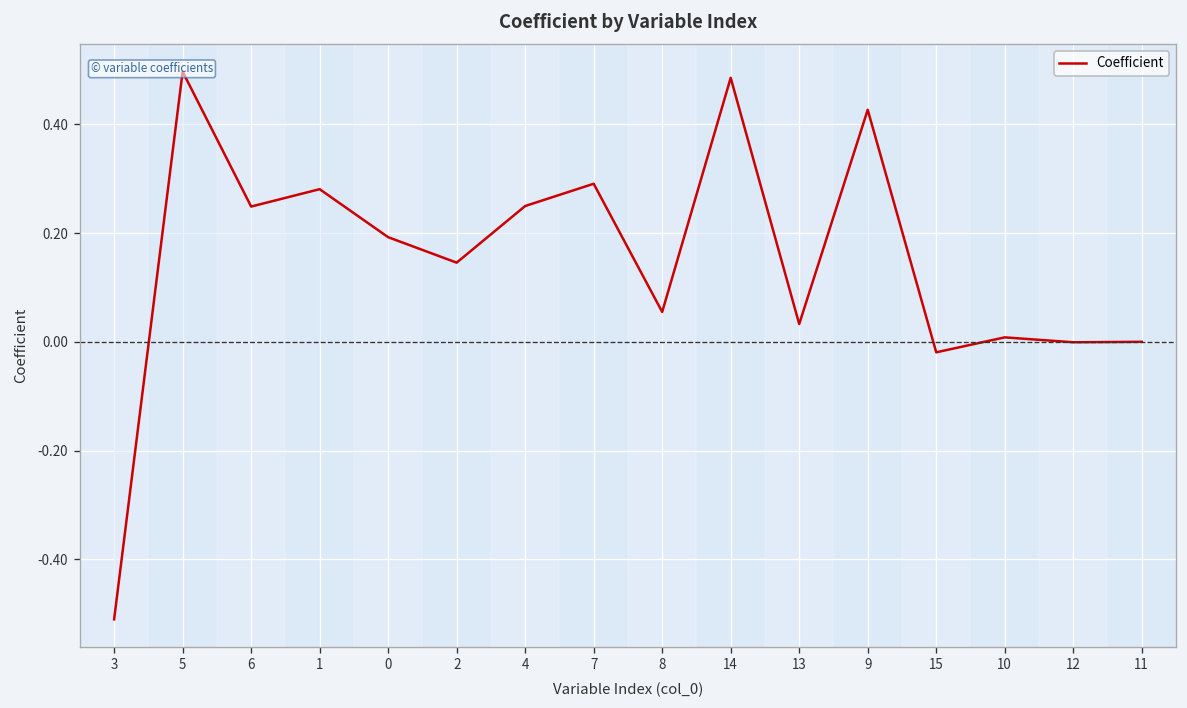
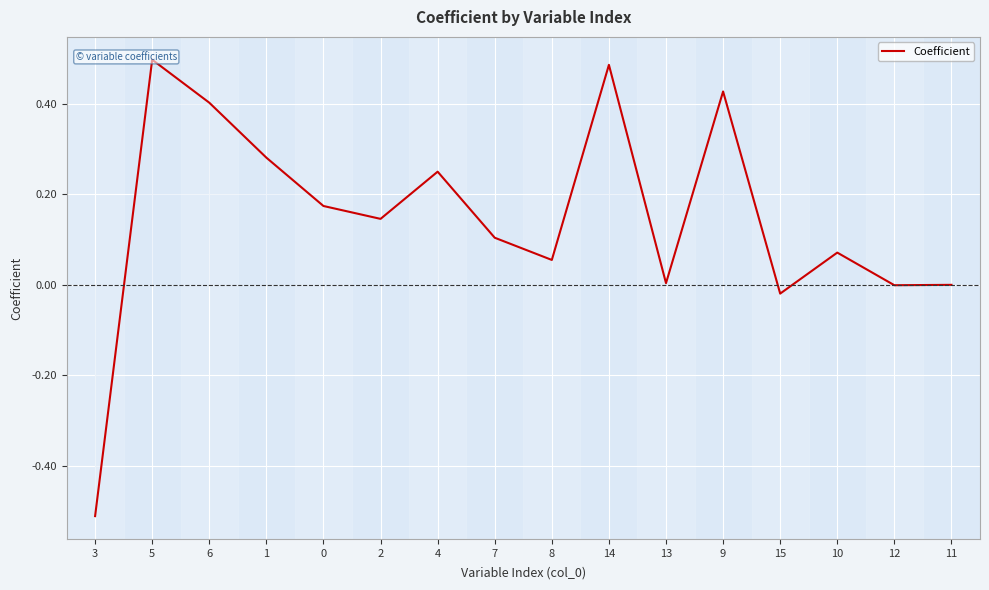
Coefficient, 6: 0.25 -> 0.40
Coefficient, 0: 0.19 -> 0.17
Coefficient, 7: 0.29 -> 0.10
Coefficient, 13: 0.03 -> 0.00
Coefficient, 10: 0.01 -> 0.07
